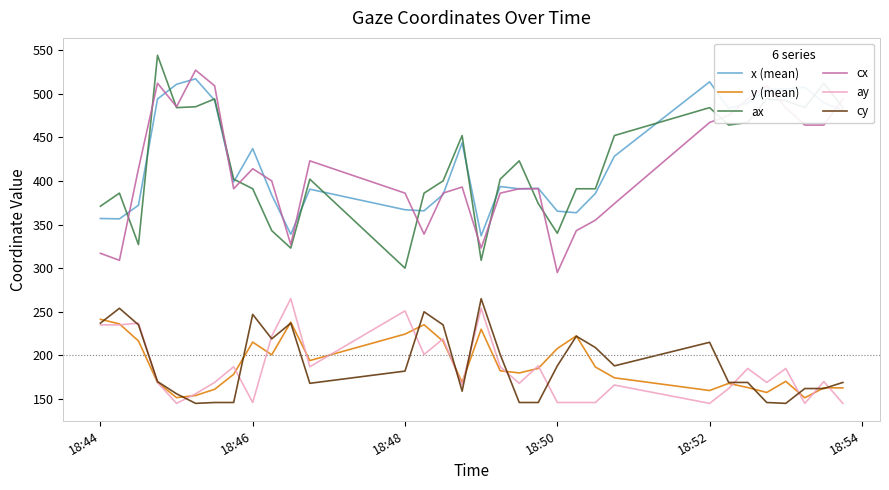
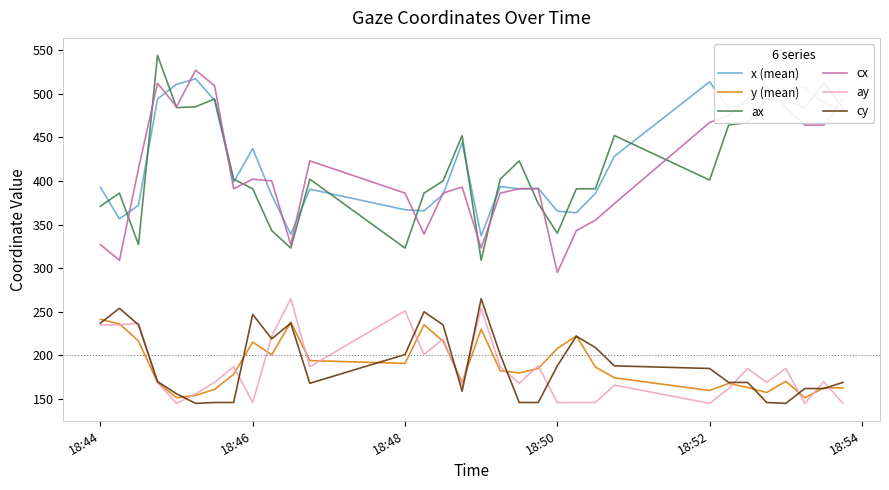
x (mean), 18:44: 360 -> 390
cx, 18:44: 320 -> 330
cx, 18:46: 410 -> 400
y (mean), 18:48: 220 -> 190
ax, 18:48: 300 -> 320
cy, 18:48: 180 -> 200
ax, 18:52: 480 -> 400
cy, 18:52: 220 -> 190
